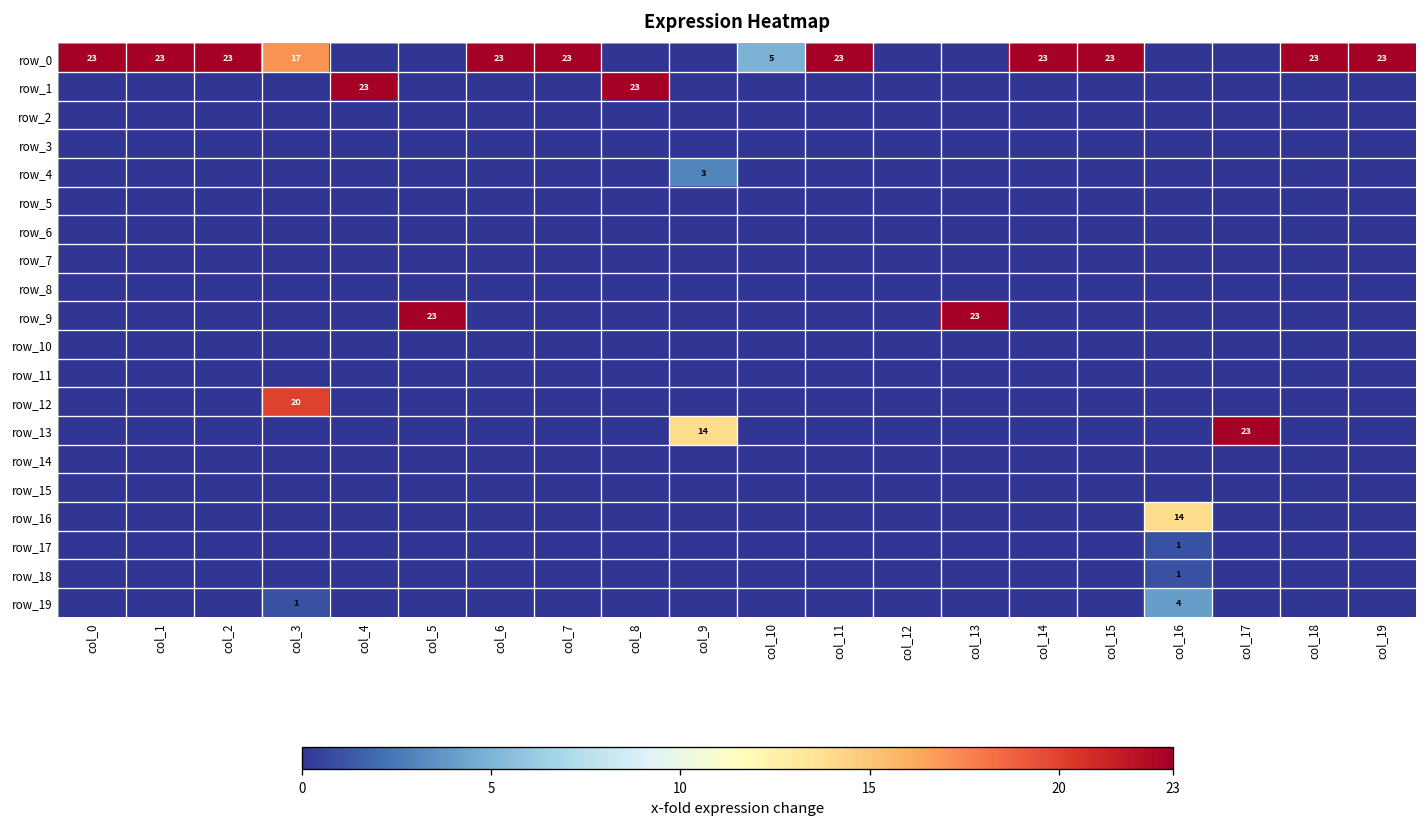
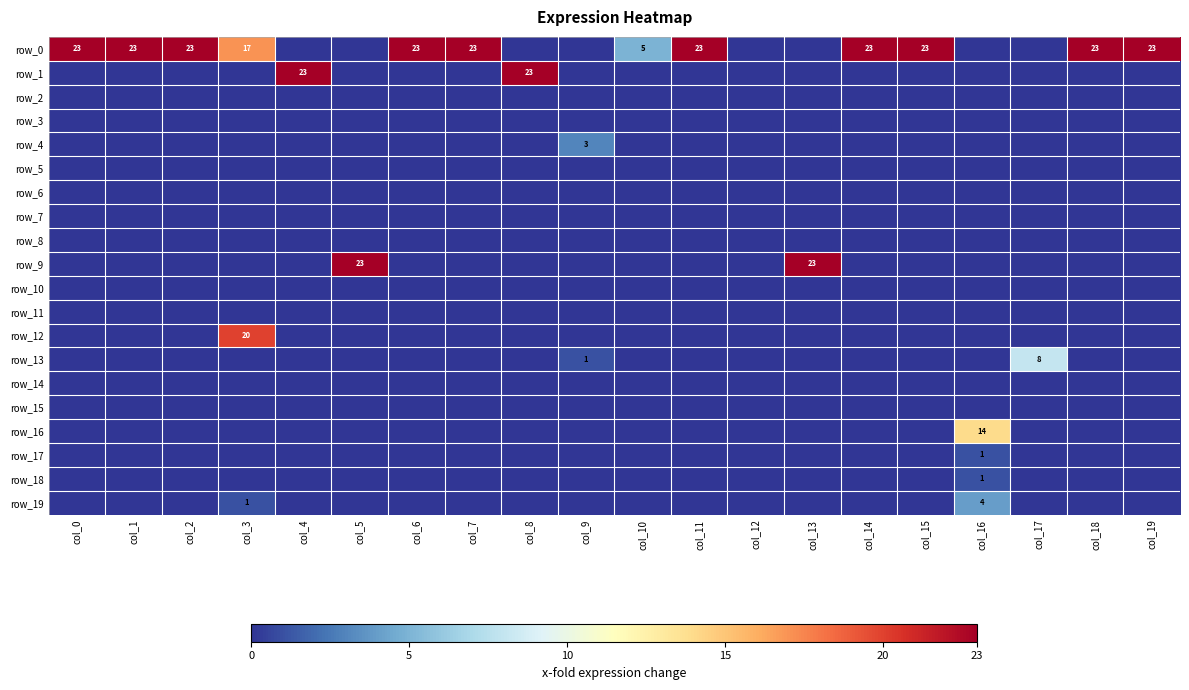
row_13, col_9: 14 -> 1
row_13, col_17: 23 -> 8
